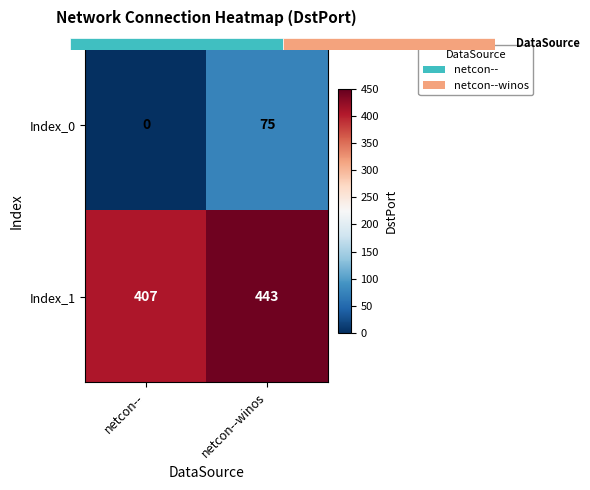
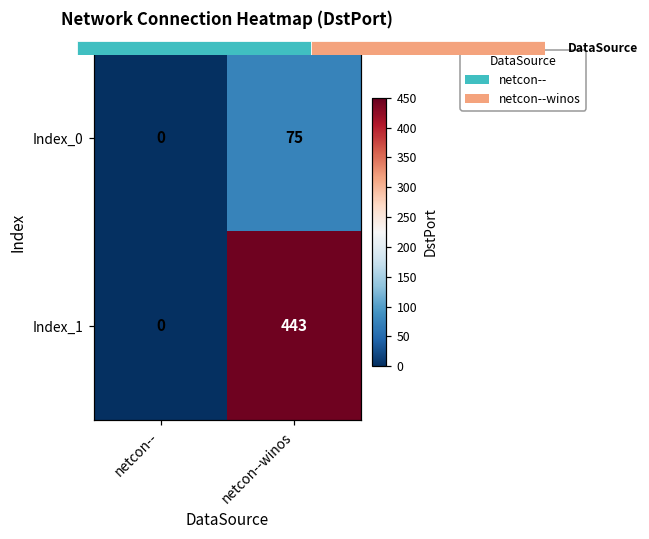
Network Connection Heatmap (DstPort), Index_1, netcon--: 407 -> 0
